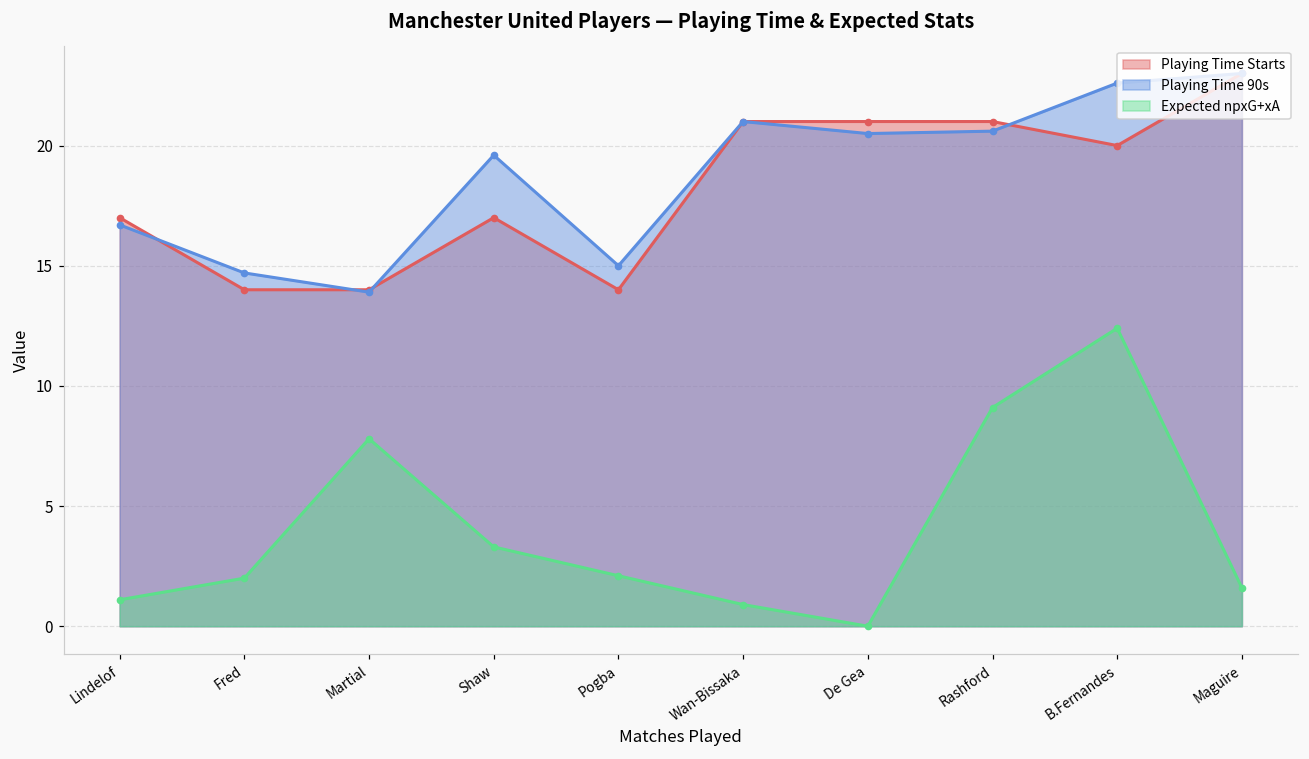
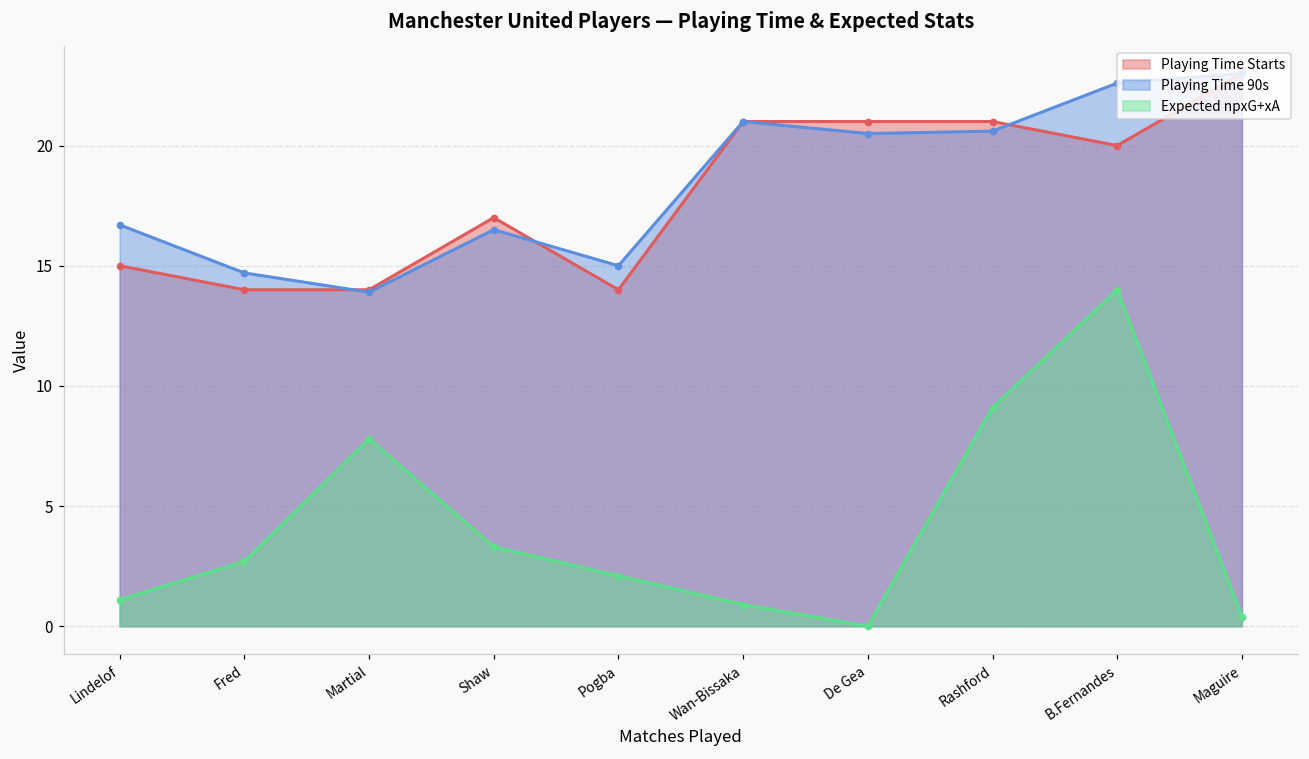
Playing Time Starts, Lindelof: 17 -> 15
Expected npxG+xA, Fred: 2.0 -> 2.7
Playing Time 90s, Shaw: 19.6 -> 16.5
Expected npxG+xA, B.Fernandes: 12.4 -> 14.0
Expected npxG+xA, Maguire: 1.6 -> 0.4
